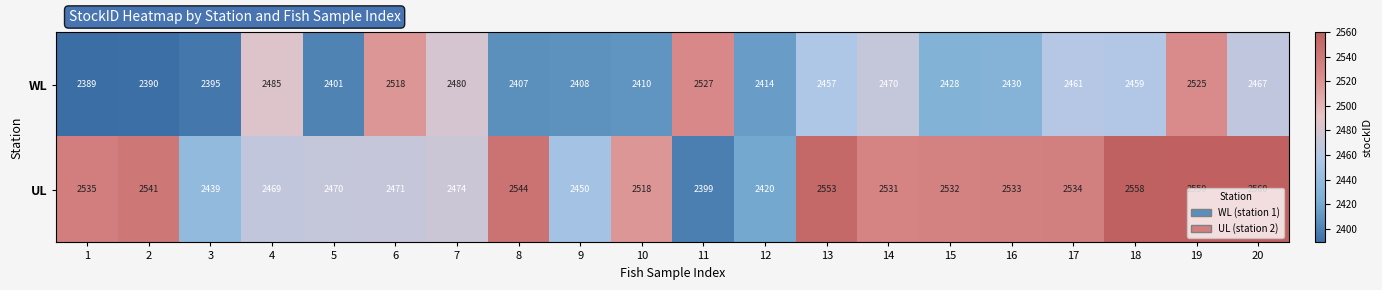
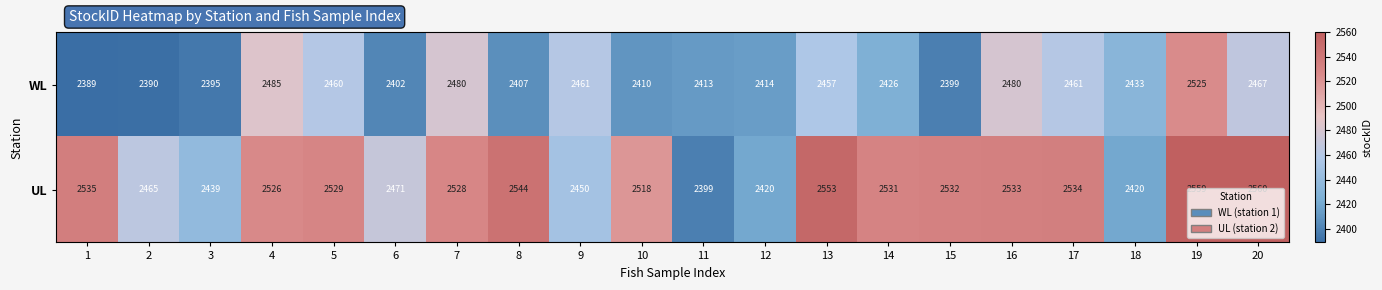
WL, 5: 2401 -> 2460
WL, 6: 2518 -> 2402
WL, 9: 2408 -> 2461
WL, 11: 2527 -> 2413
WL, 14: 2470 -> 2426
WL, 15: 2428 -> 2399
WL, 16: 2430 -> 2480
WL, 18: 2459 -> 2433
UL, 2: 2541 -> 2465
UL, 4: 2469 -> 2526
UL, 5: 2470 -> 2529
UL, 7: 2474 -> 2528
UL, 18: 2558 -> 2420
